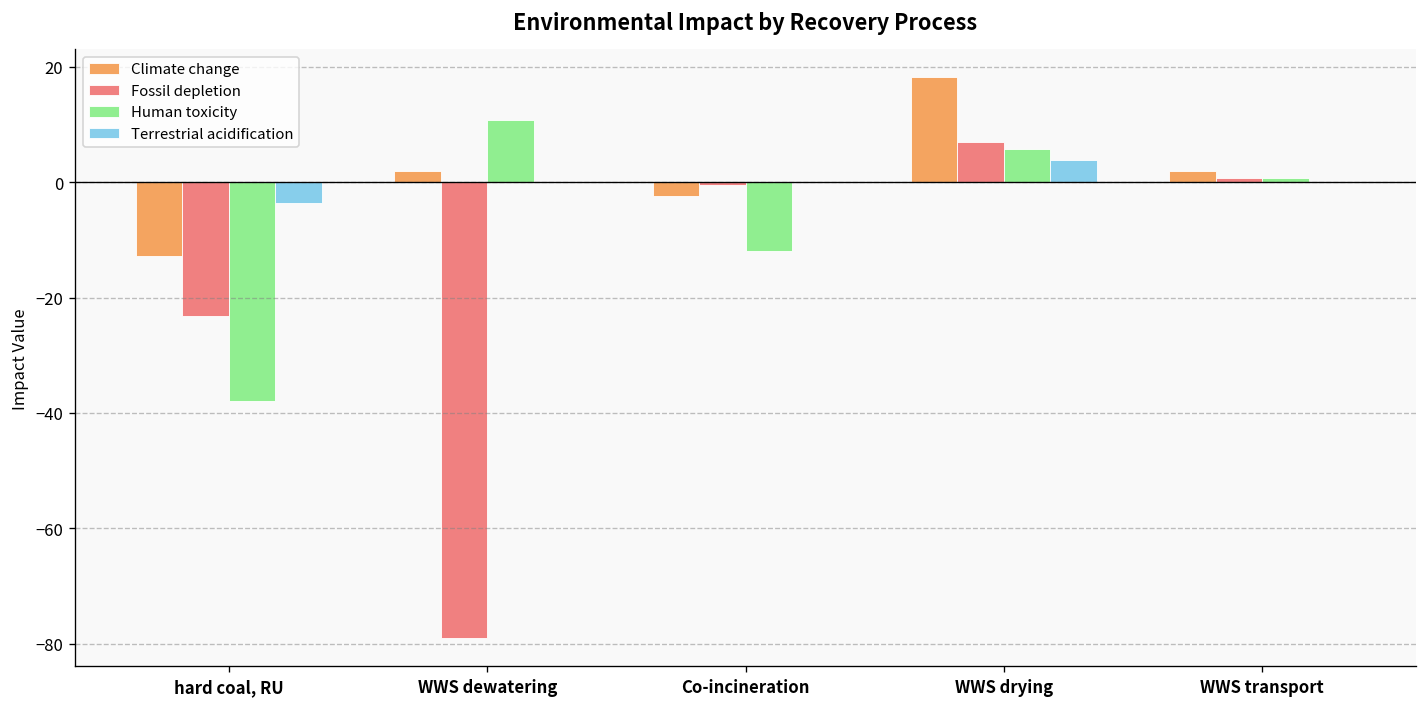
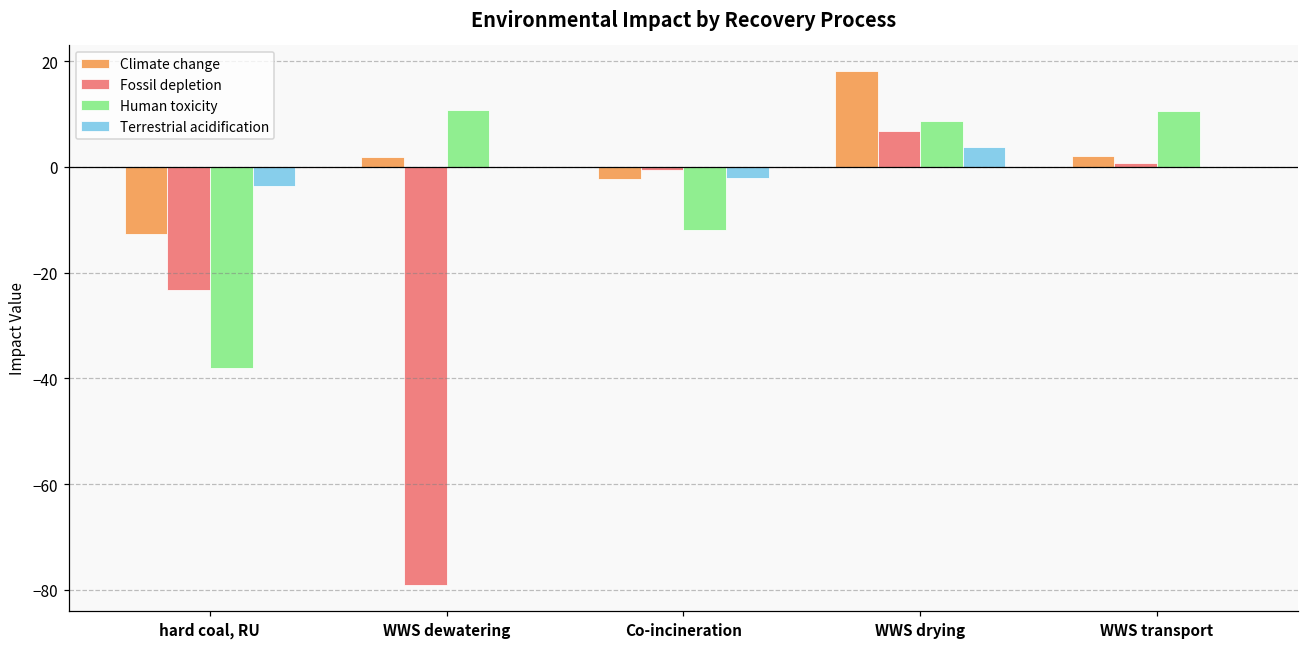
Terrestrial acidification, Co-incineration: 0 -> -2
Human toxicity, WWS drying: 6 -> 9
Human toxicity, WWS transport: 1 -> 11
